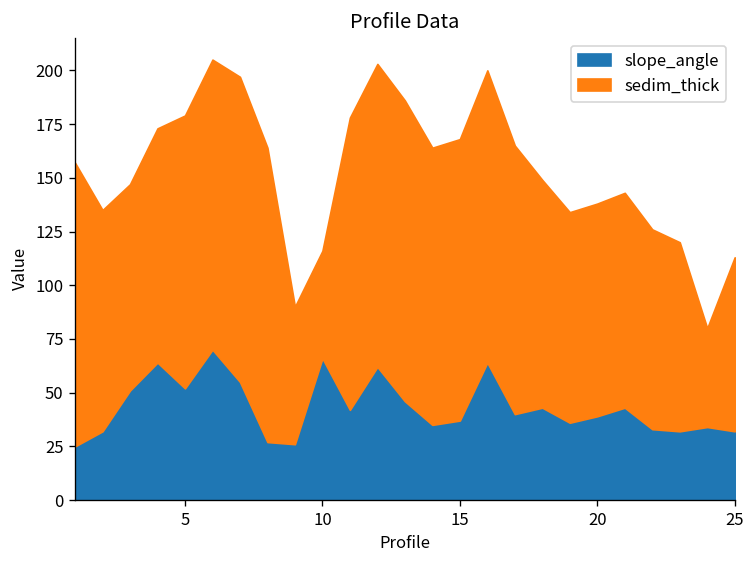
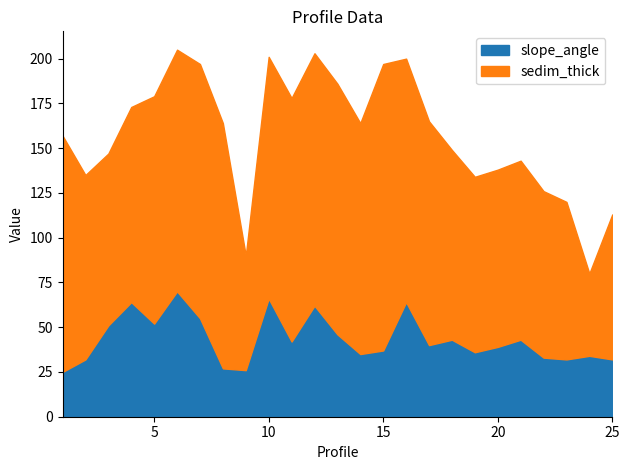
sedim_thick, 10: 50 -> 135
sedim_thick, 15: 131 -> 160
